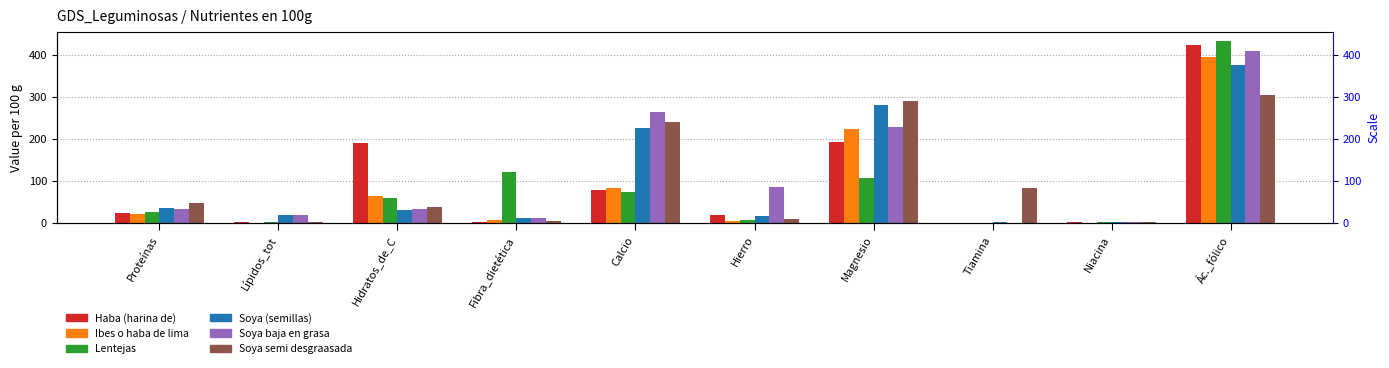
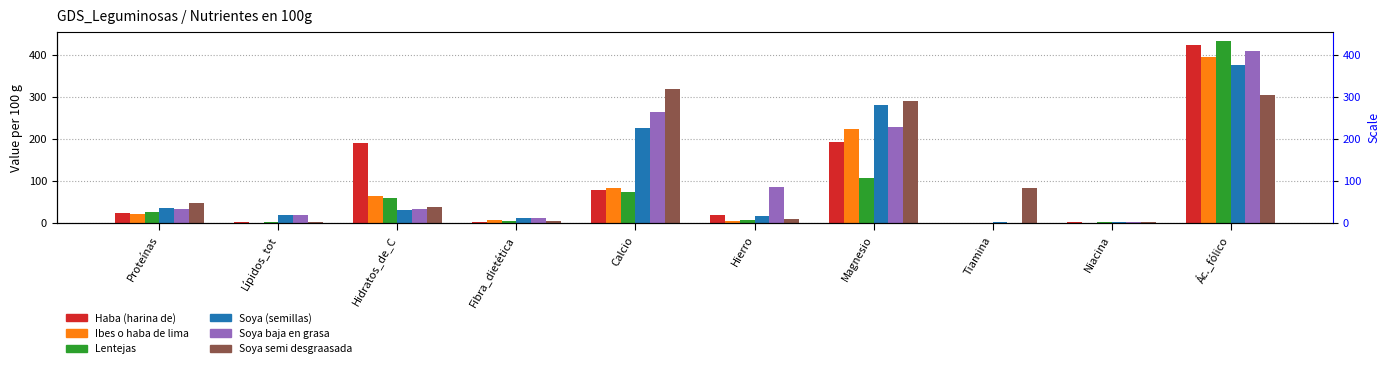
Lentejas, Fibra_dietética: 120 -> 10
Soya semi desgraasada, Calcio: 240 -> 320
